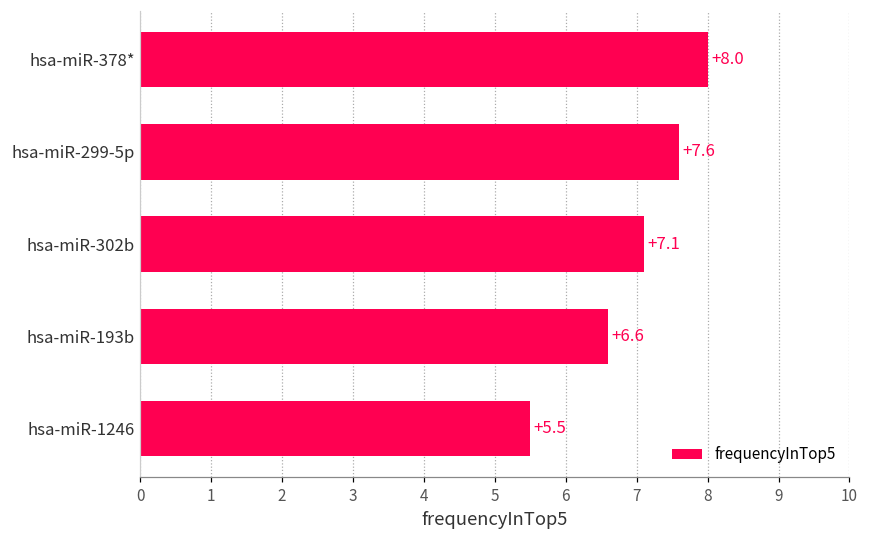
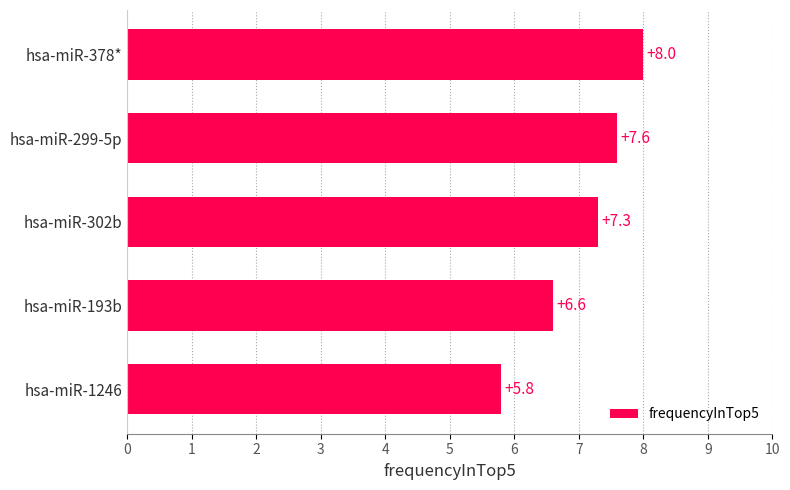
hsa-miR-302b: +7.1 -> +7.3
hsa-miR-1246: +5.5 -> +5.8
